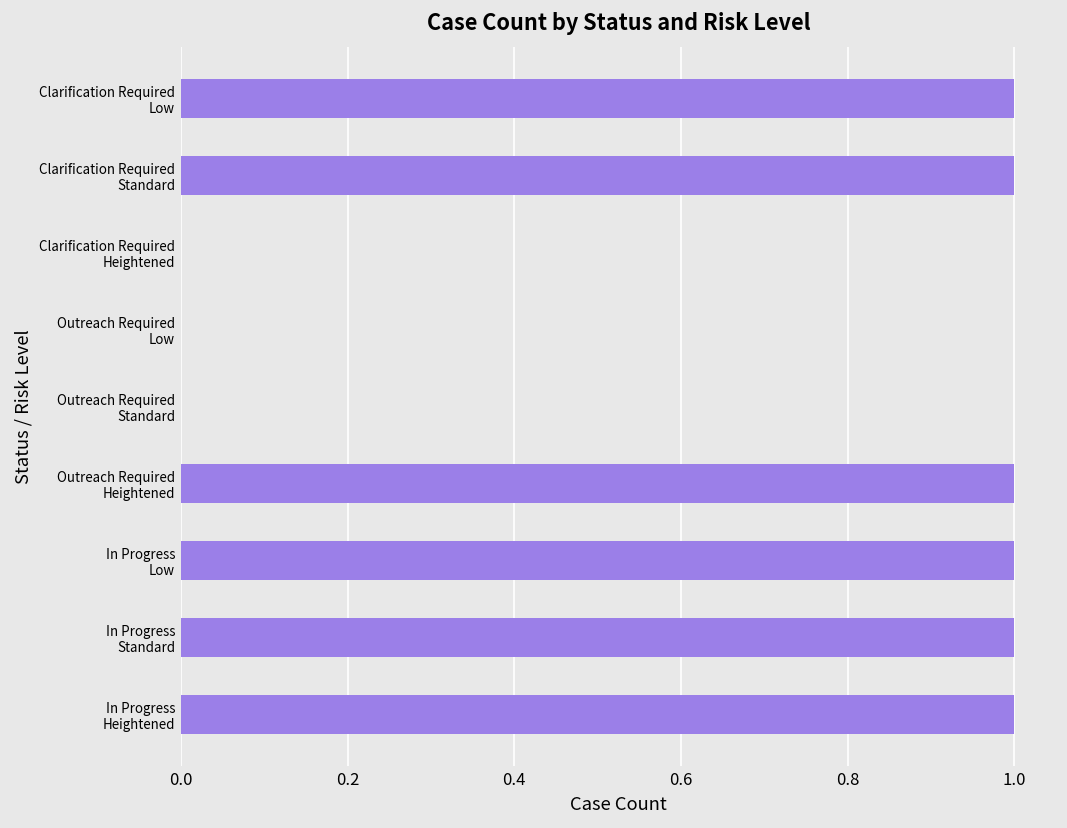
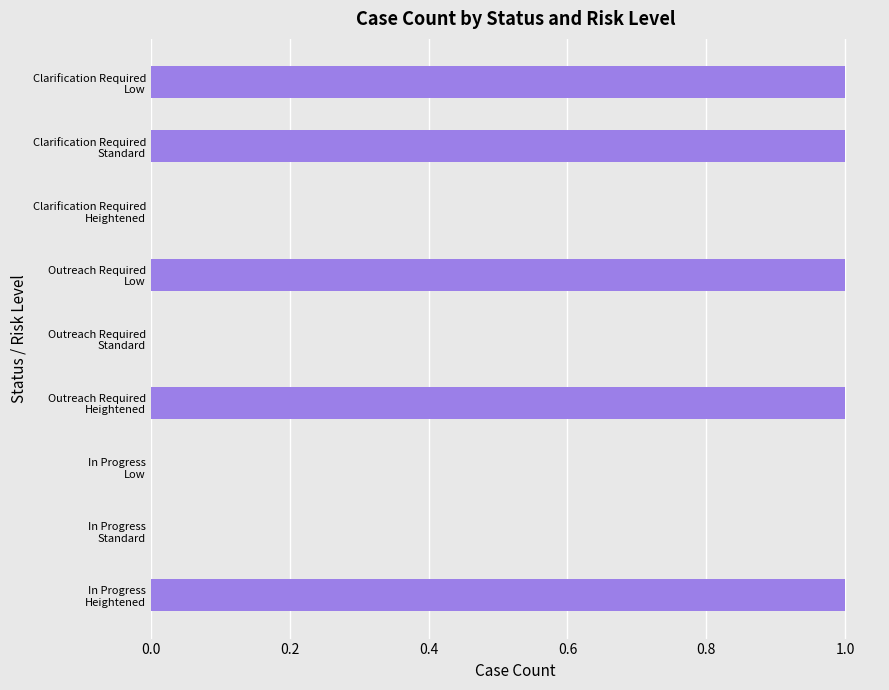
Outreach Required Low: 0 -> 1
In Progress Low: 1 -> 0
In Progress Standard: 1 -> 0
